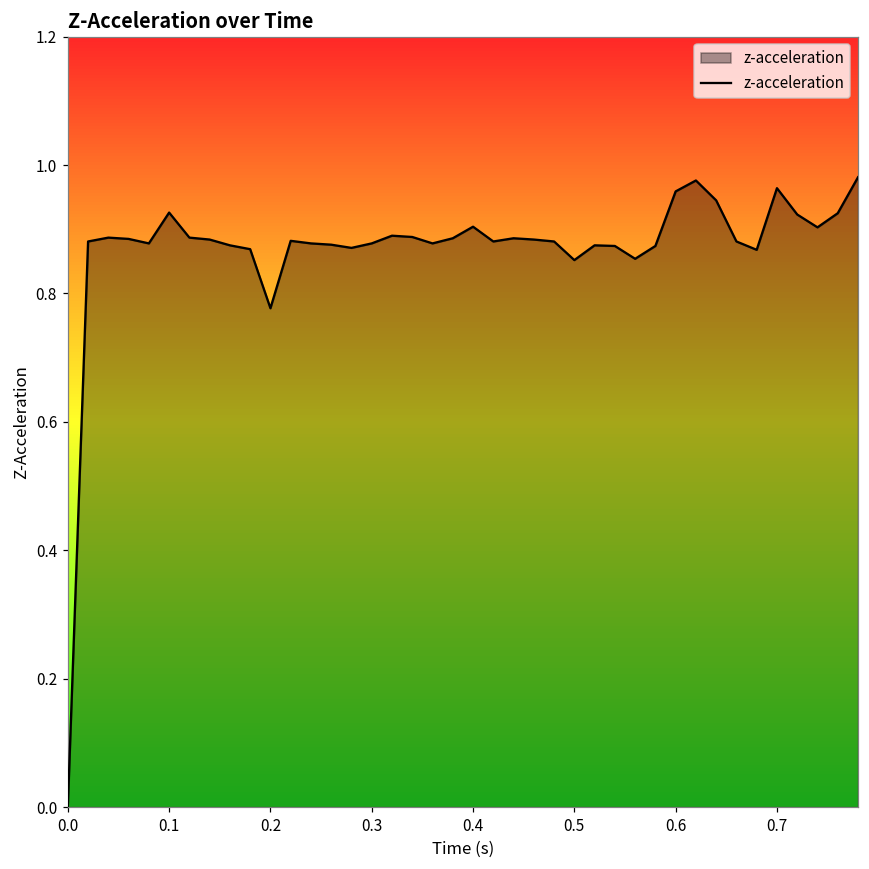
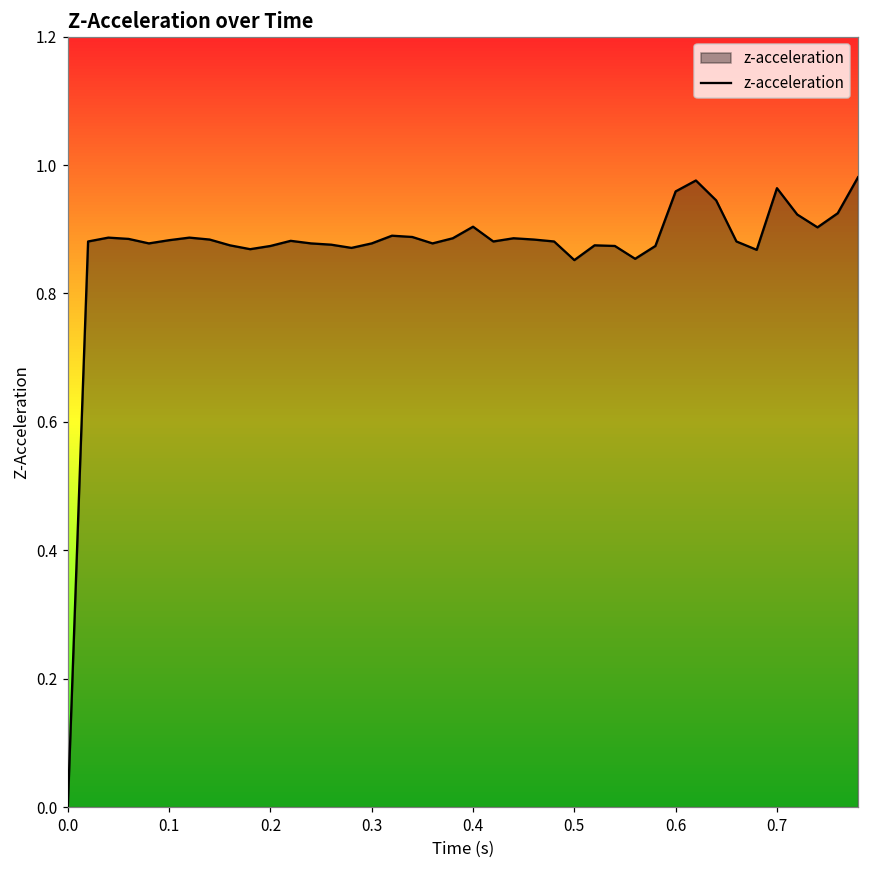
0.1: 0.93 -> 0.88
0.2: 0.78 -> 0.87
